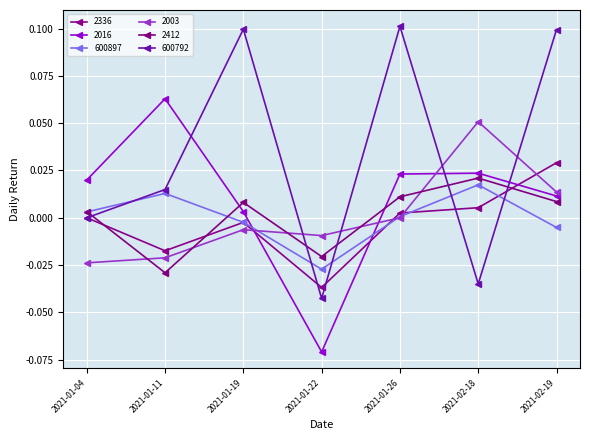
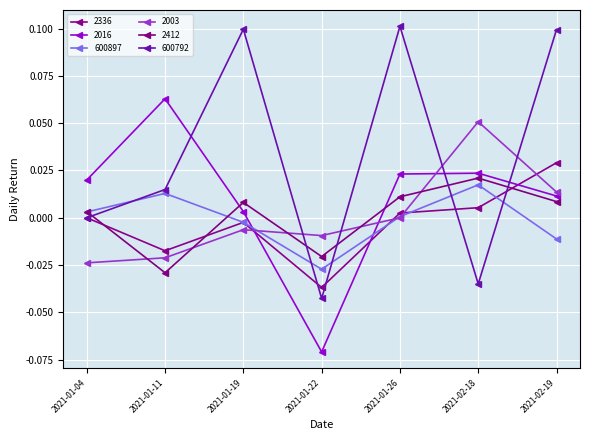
600897, 2021-02-19: -0.005 -> -0.011
